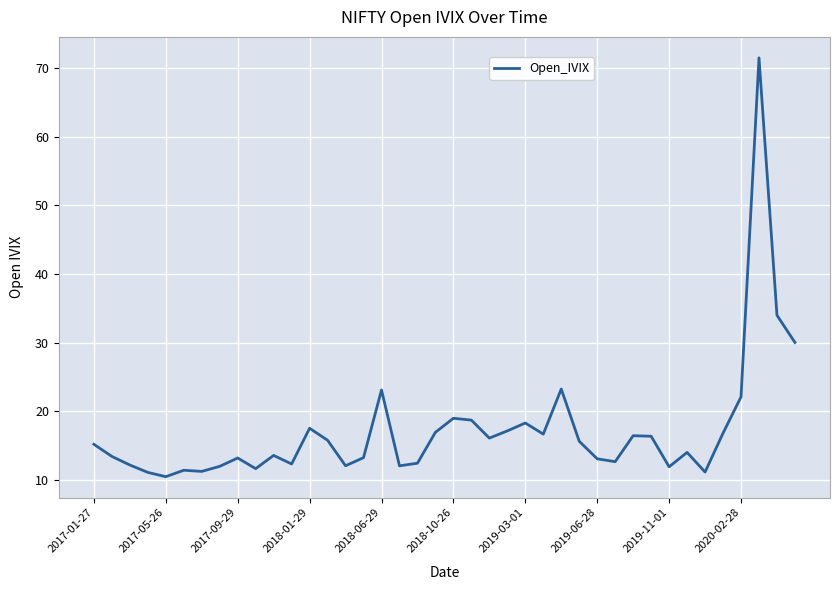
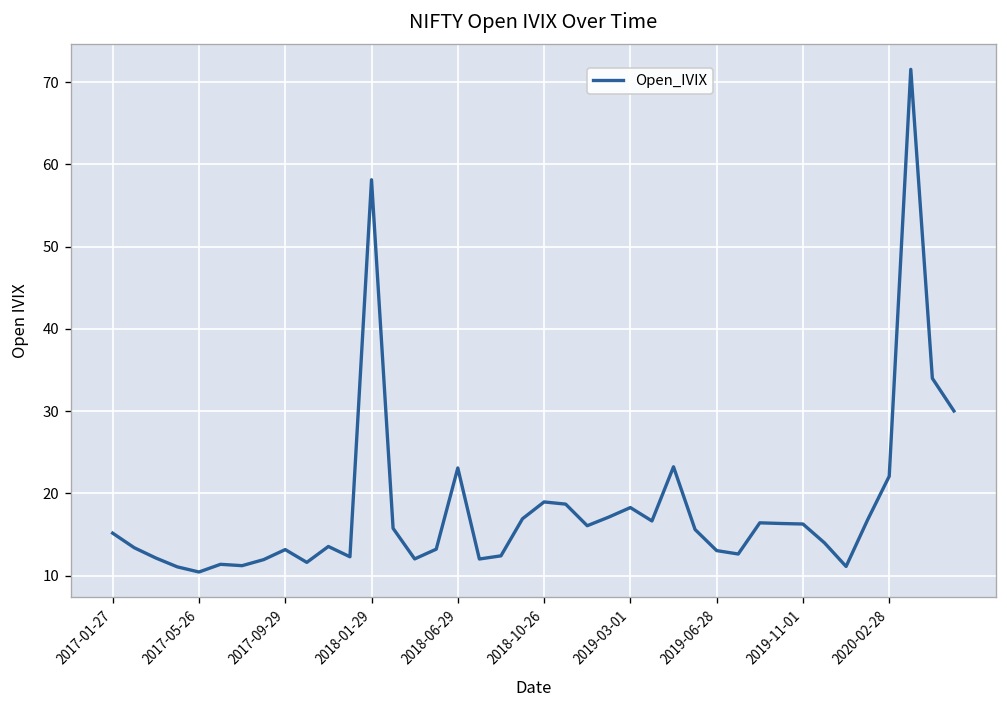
2018-01-29: 18 -> 58
2019-11-01: 12 -> 16
